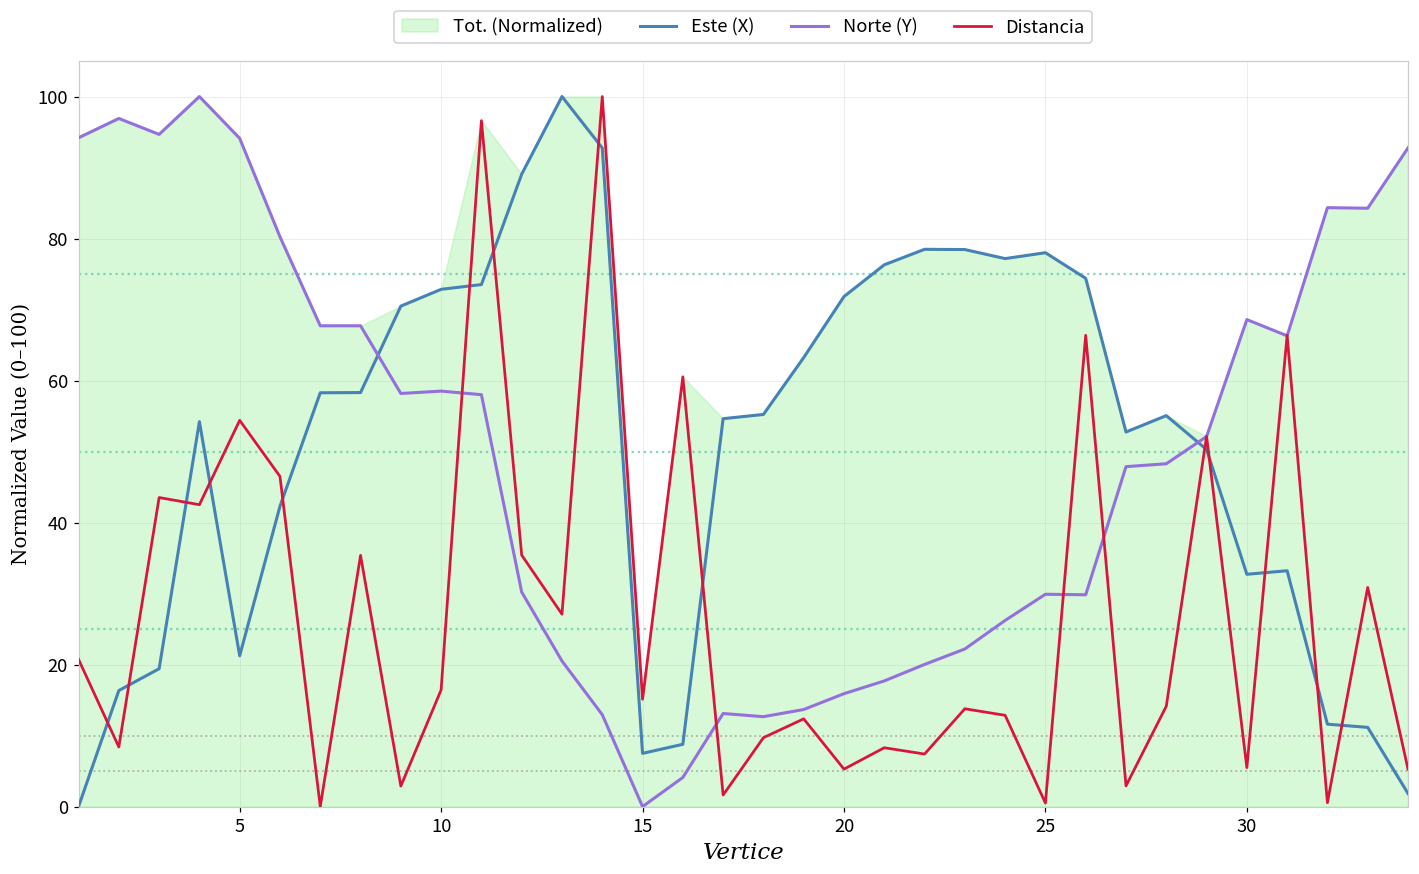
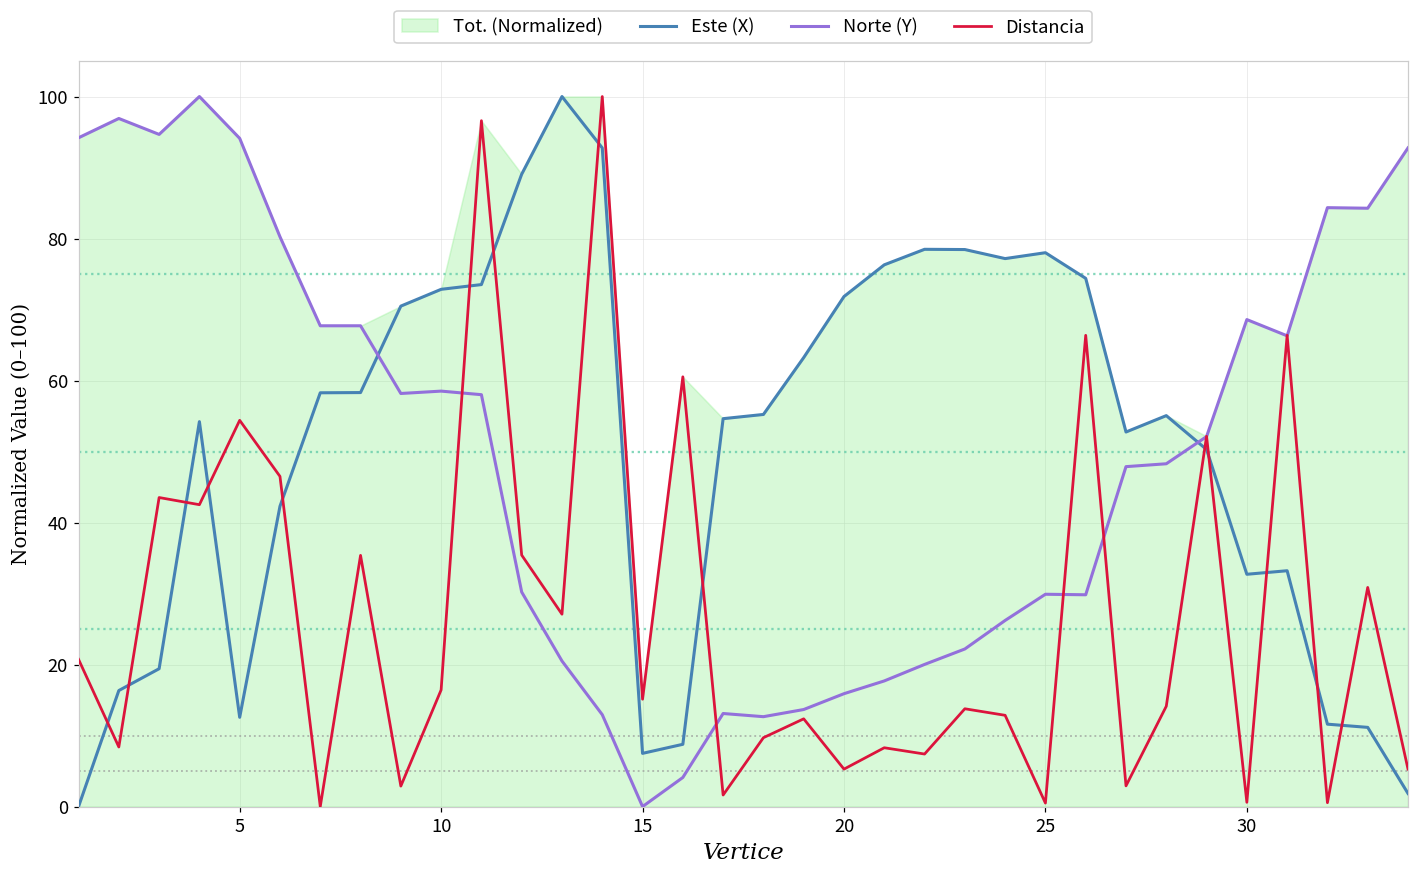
Este (X), 5: 21 -> 13
Distancia, 30: 5 -> 1
